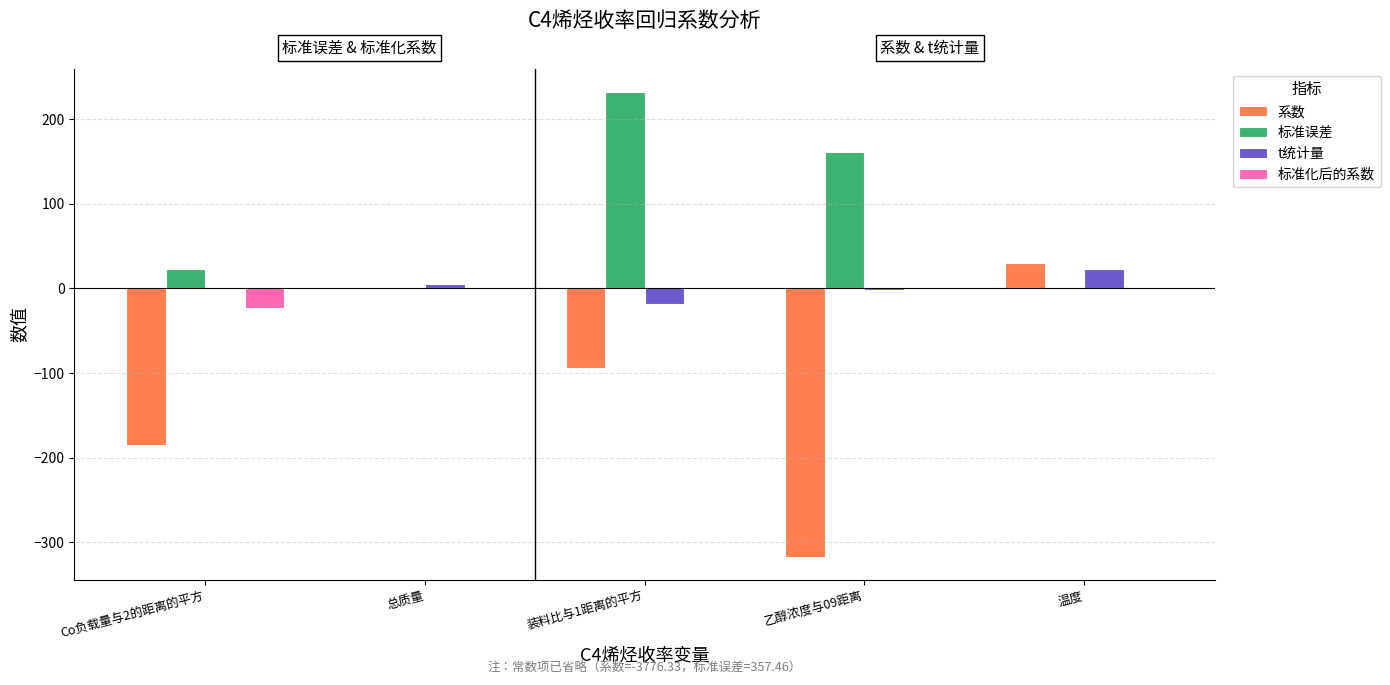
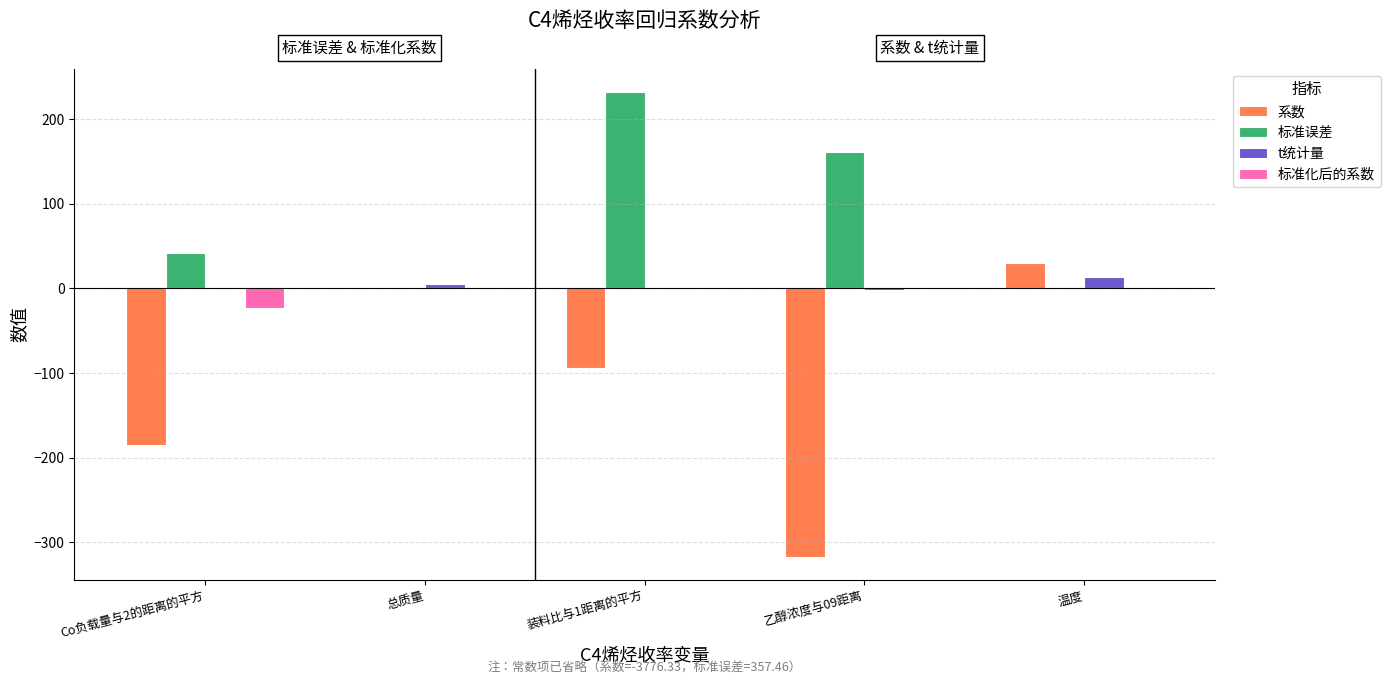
标准误差, Co负载量与2的距离的平方: 20 -> 40
t统计量, 装料比与1距离的平方: -20 -> 0
t统计量, 温度: 20 -> 10
